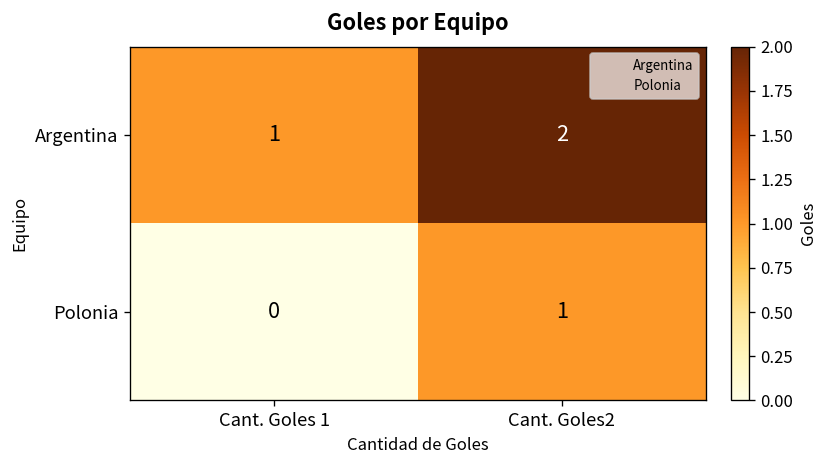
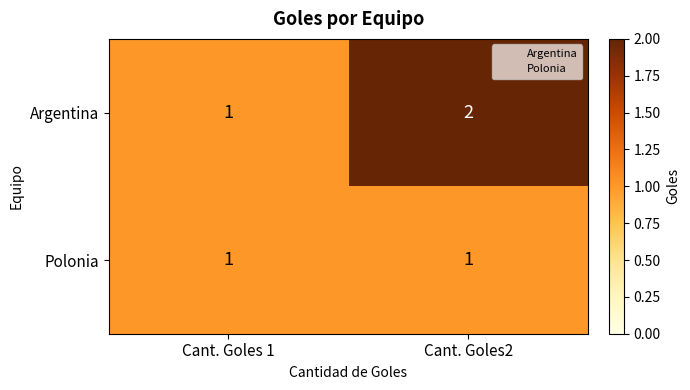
Polonia, Cant. Goles 1: 0 -> 1
